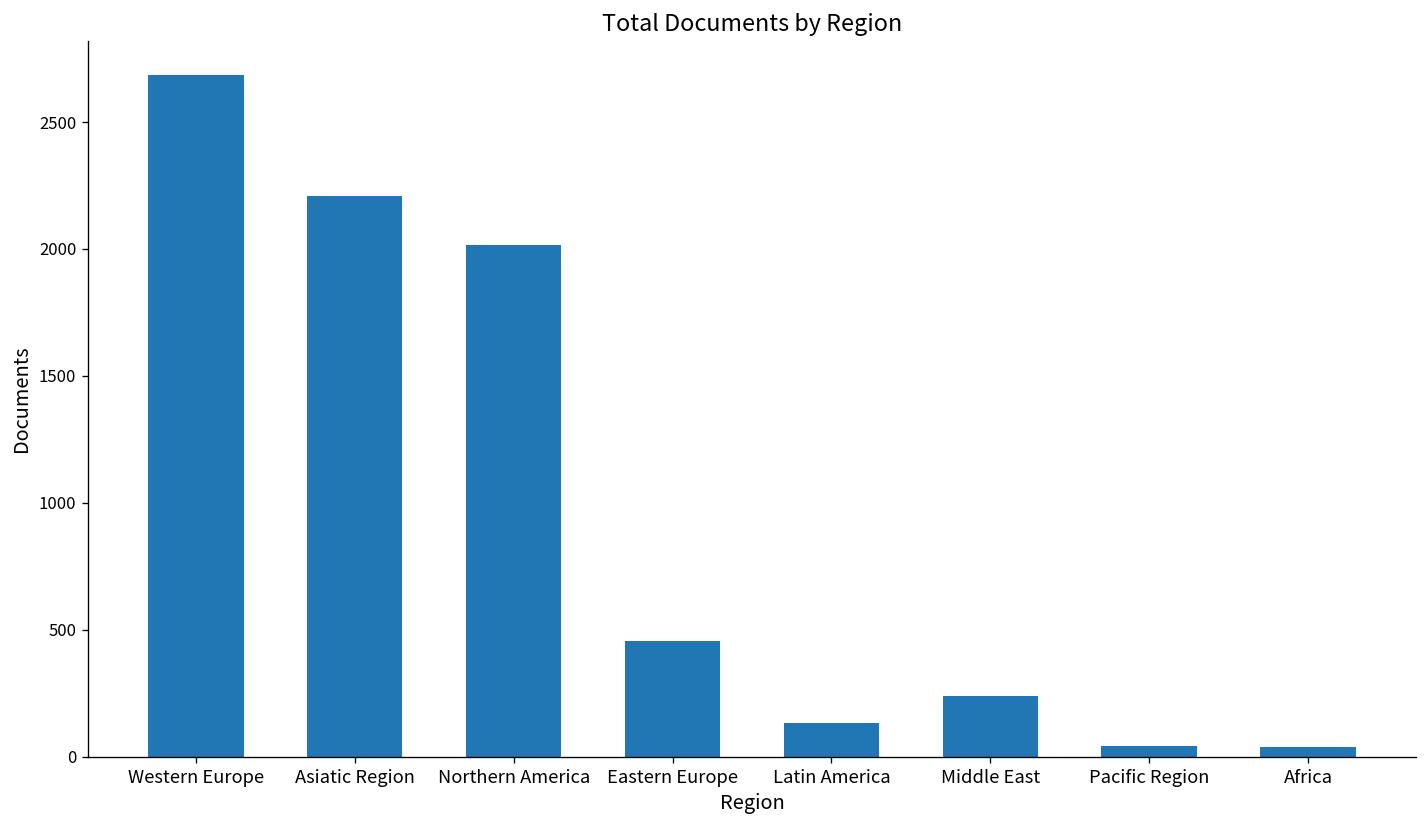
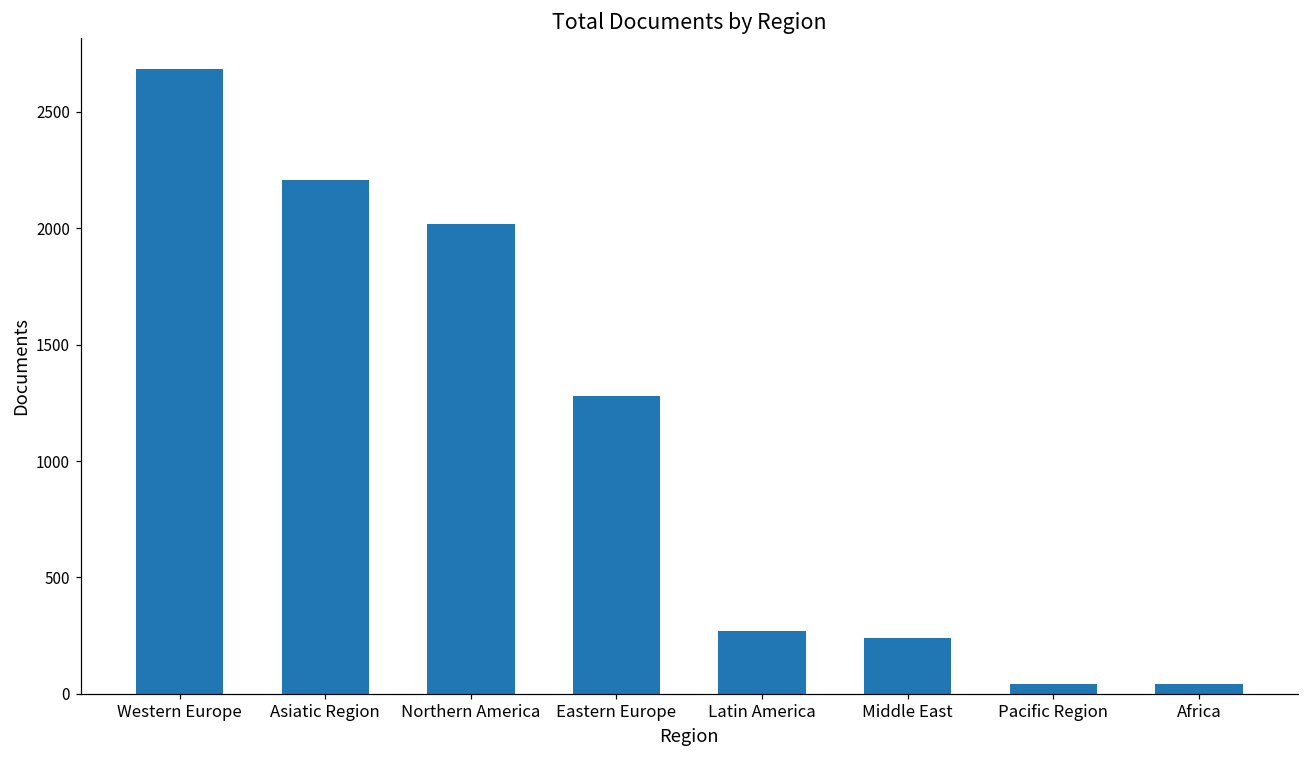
Eastern Europe: 460 -> 1280
Latin America: 130 -> 270
